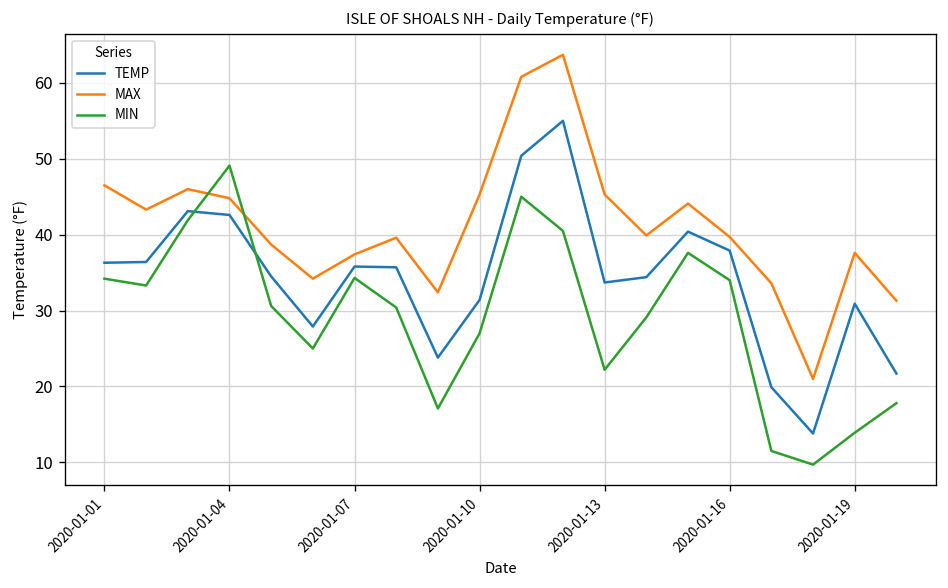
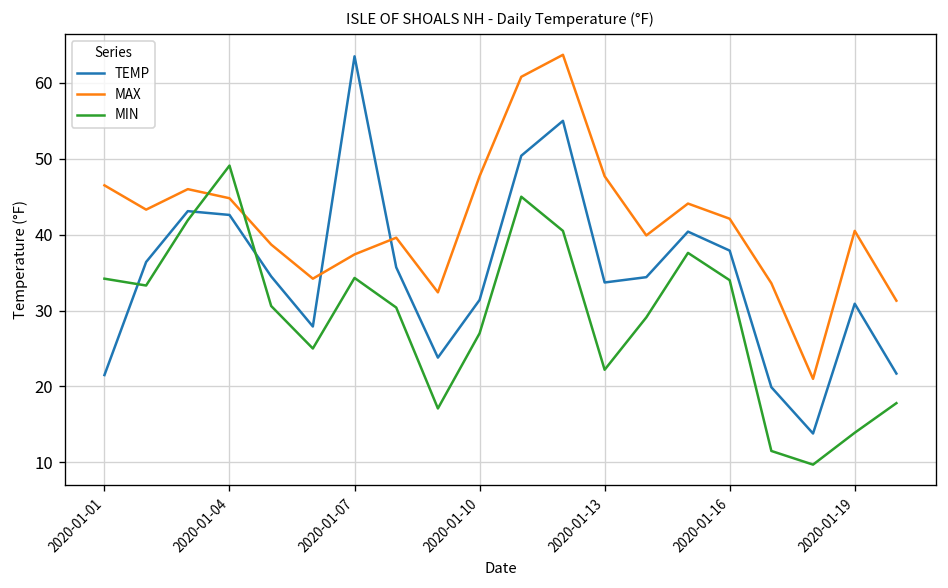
TEMP, 2020-01-01: 36 -> 22
TEMP, 2020-01-07: 36 -> 64
MAX, 2020-01-10: 45 -> 48
MAX, 2020-01-13: 45 -> 48
MAX, 2020-01-16: 40 -> 42
MAX, 2020-01-19: 38 -> 41
